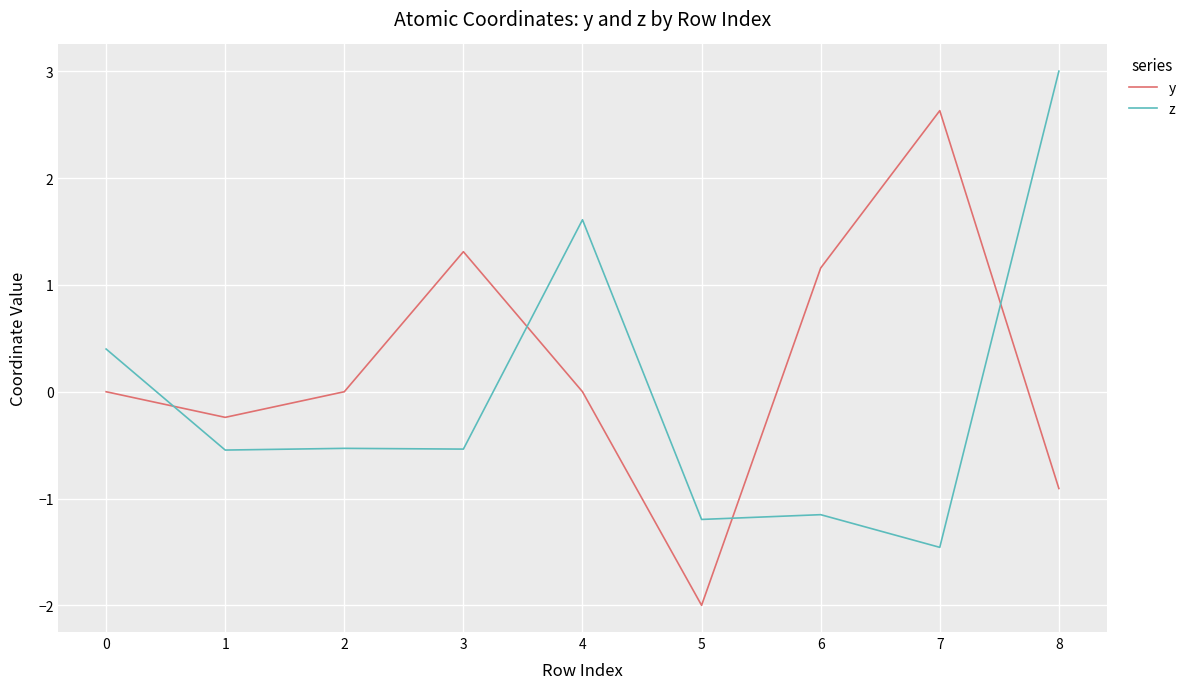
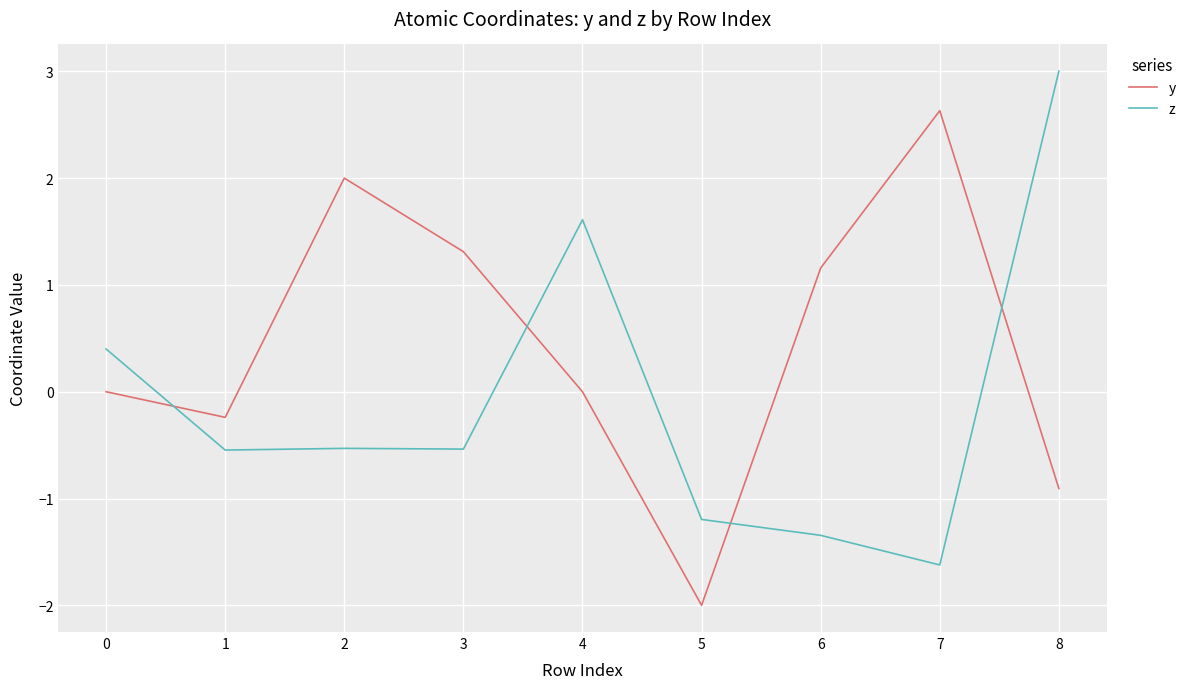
y, 2: 0 -> 2
z, 6: -1.15 -> -1.34
z, 7: -1.46 -> -1.62
